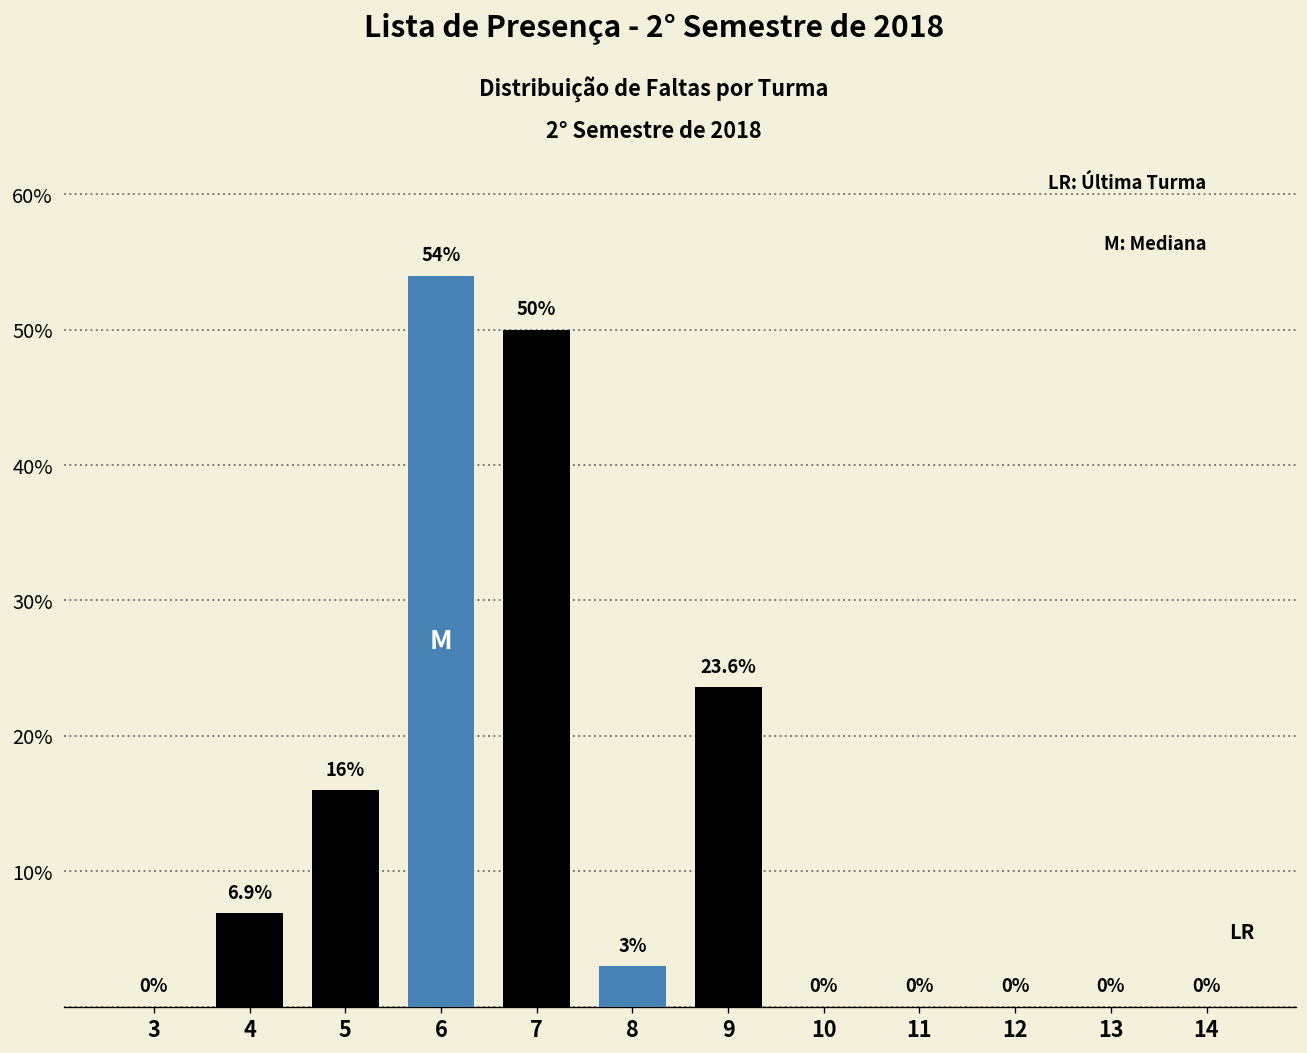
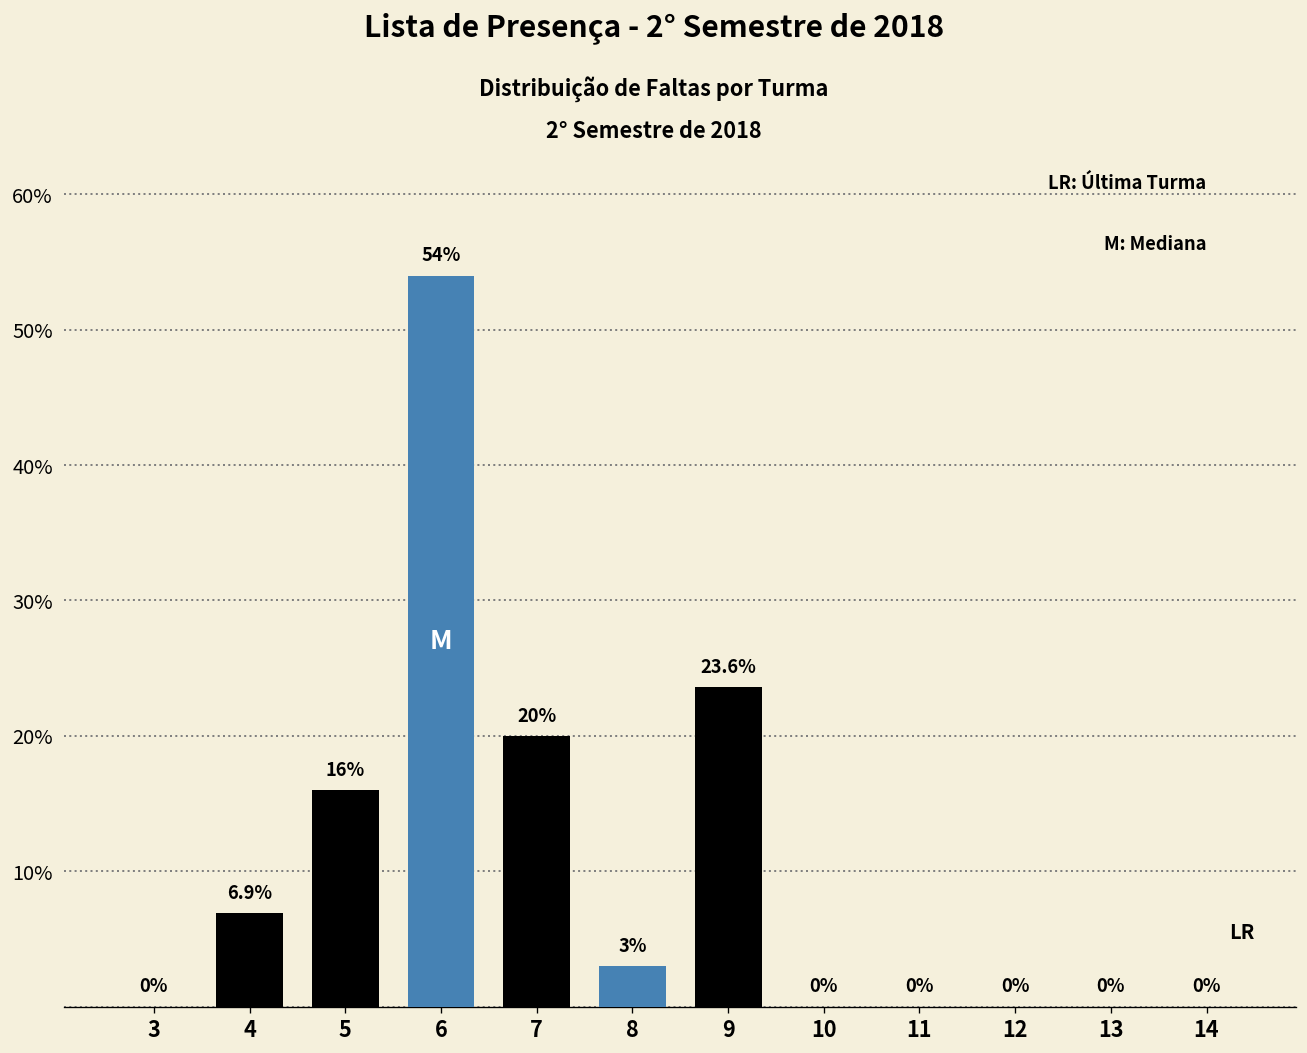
7: 50% -> 20%
